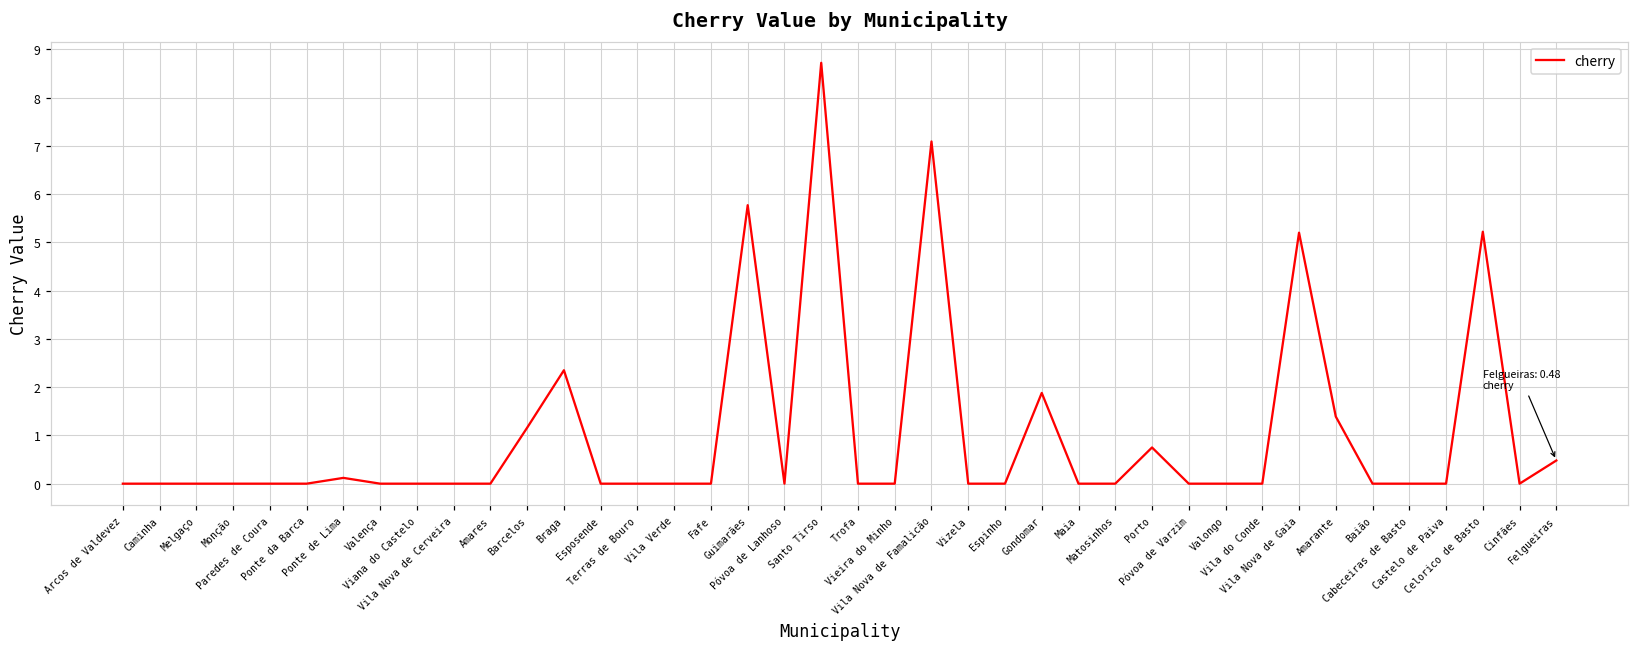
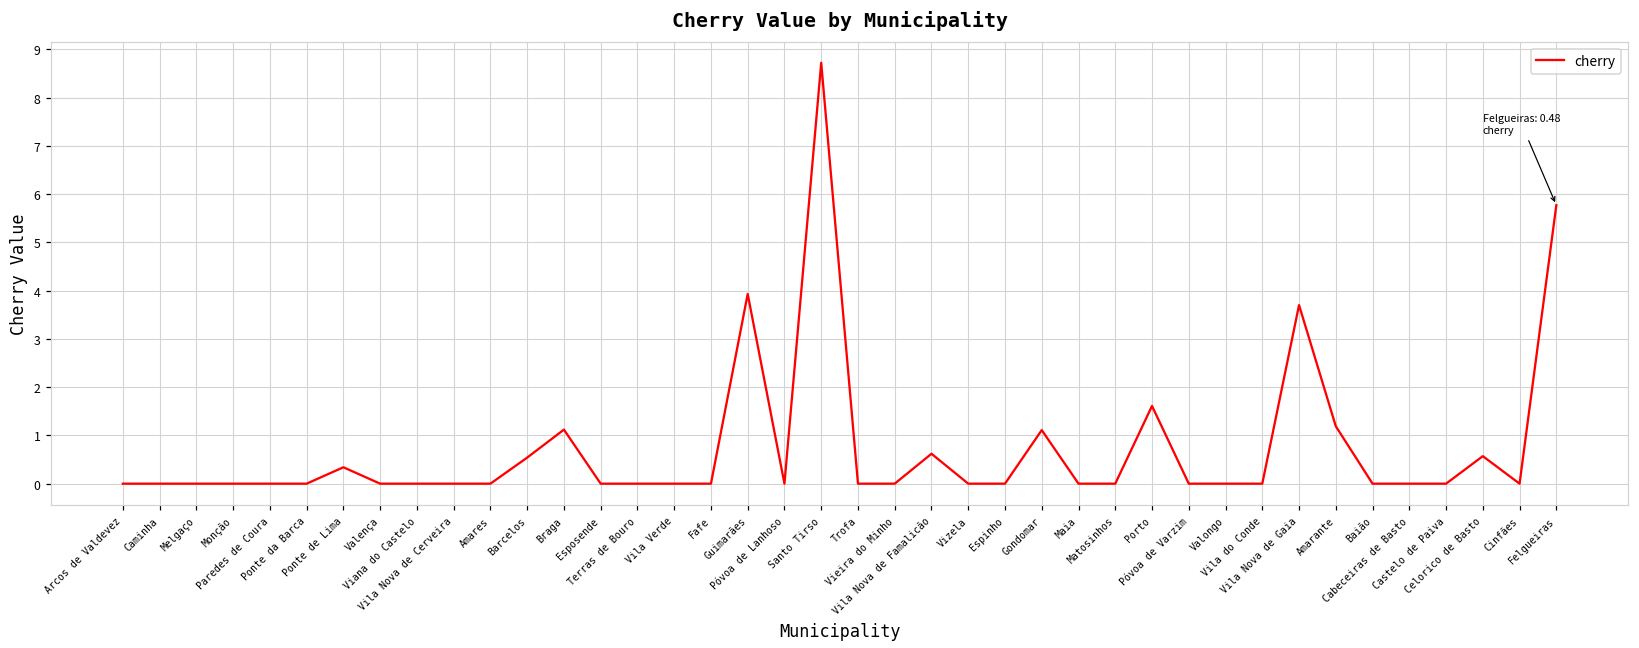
Ponte de Lima: 0.1 -> 0.3
Barcelos: 1.2 -> 0.5
Braga: 2.4 -> 1.1
Guimarães: 5.8 -> 3.9
Vila Nova de Famalicão: 7.1 -> 0.6
Gondomar: 1.9 -> 1.1
Porto: 0.8 -> 1.6
Vila Nova de Gaia: 5.2 -> 3.7
Amarante: 1.4 -> 1.2
Celorico de Basto: 5.2 -> 0.6
Felgueiras: 0.5 -> 5.8
